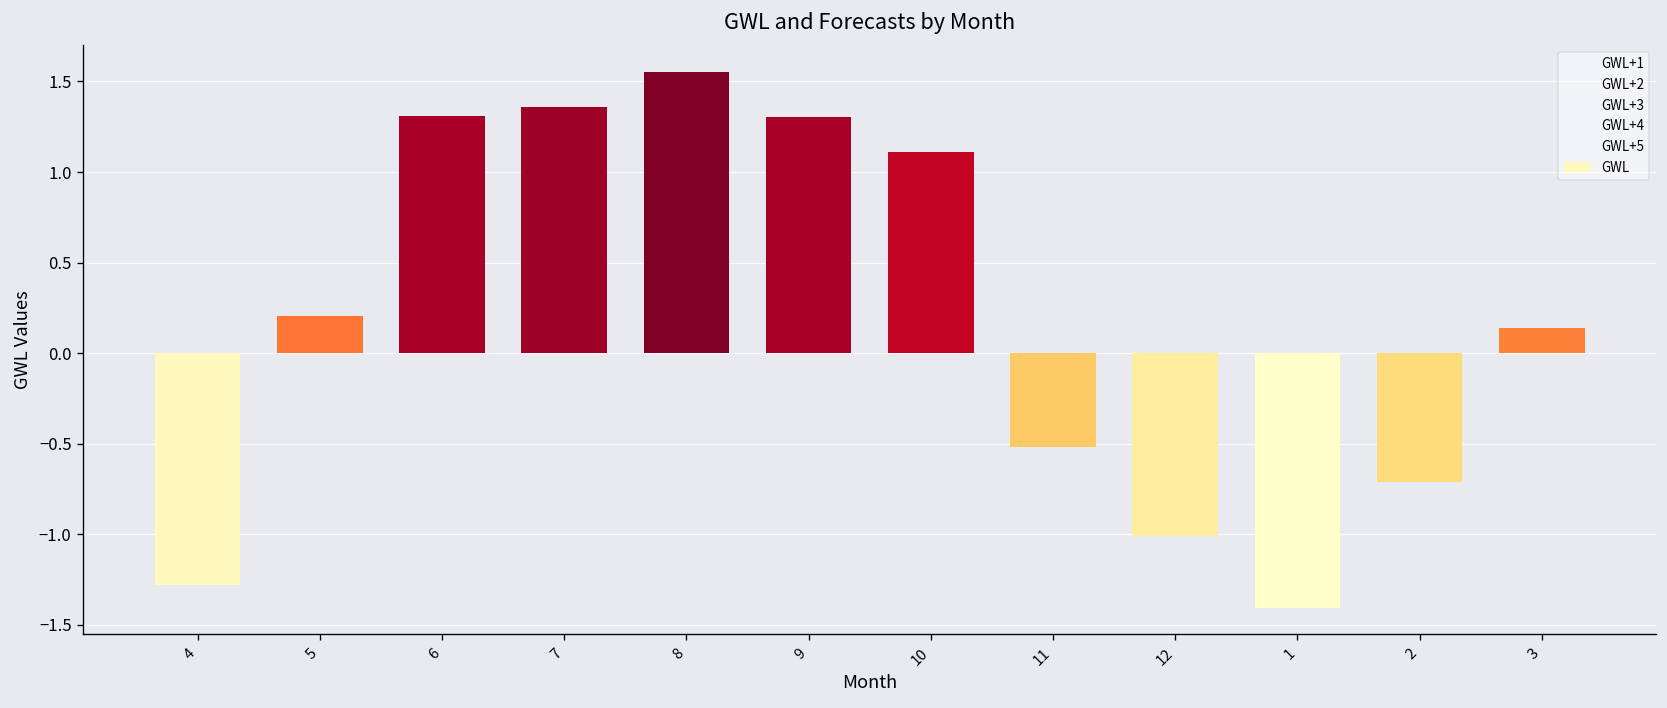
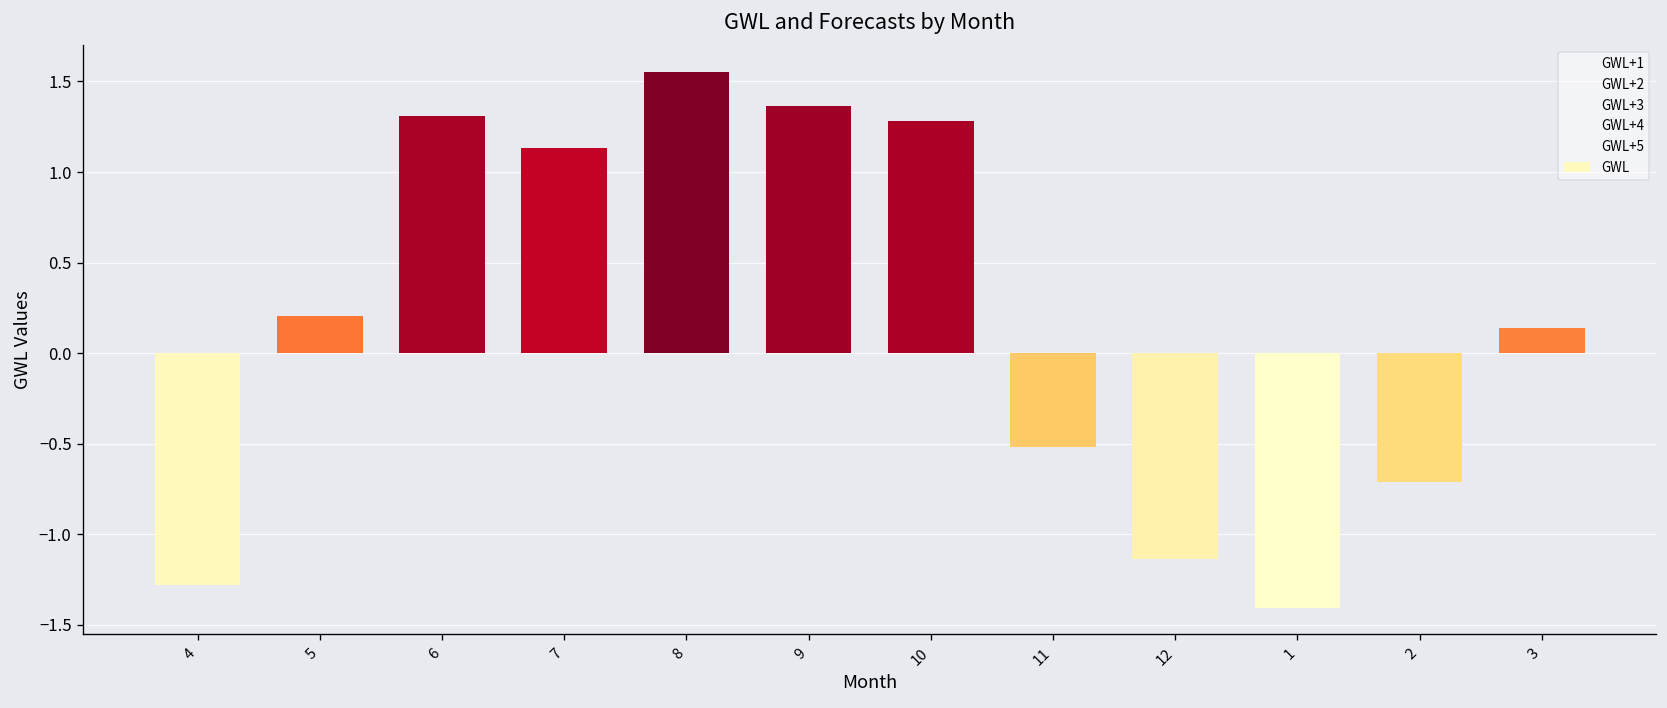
GWL, 7: 1.36 -> 1.13
GWL, 9: 1.30 -> 1.36
GWL, 10: 1.11 -> 1.28
GWL, 12: -1.01 -> -1.14
